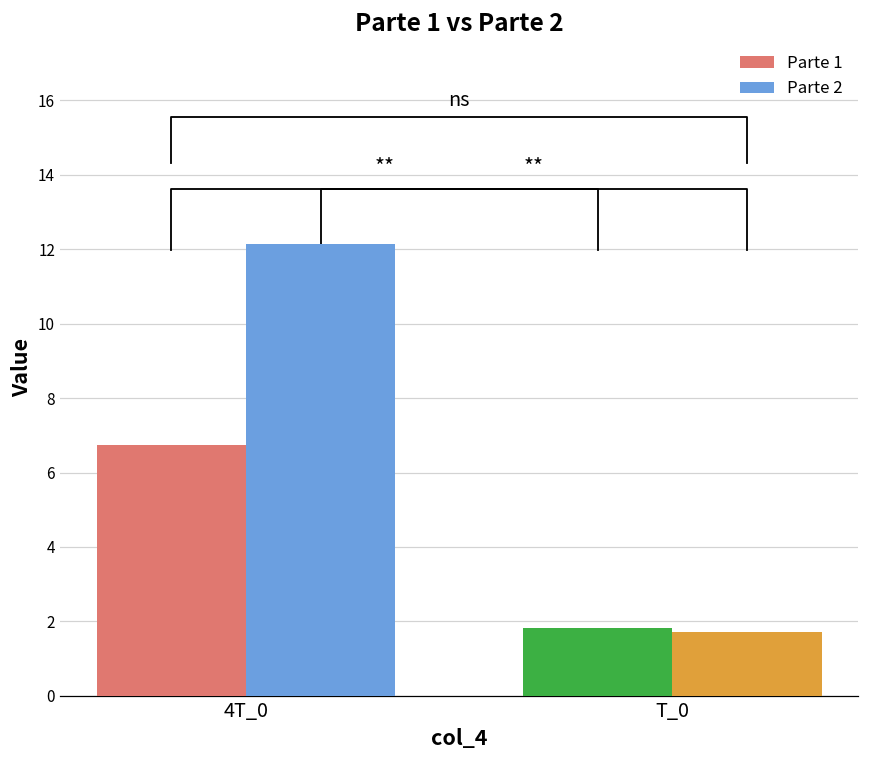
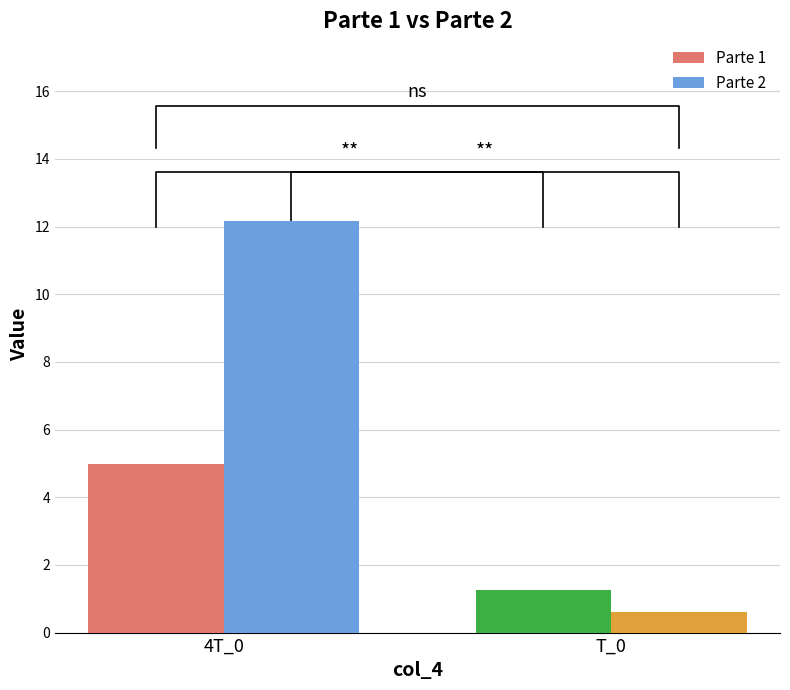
Parte 1, 4T_0: 6.7 -> 5.0
Parte 1, T_0: 1.8 -> 1.2
Parte 2, T_0: 1.7 -> 0.6
